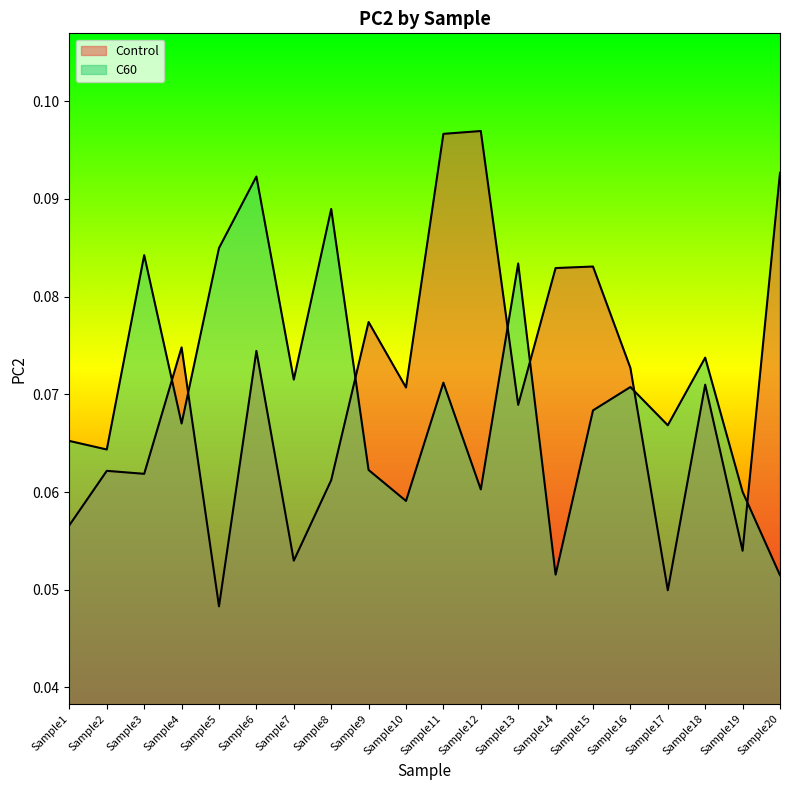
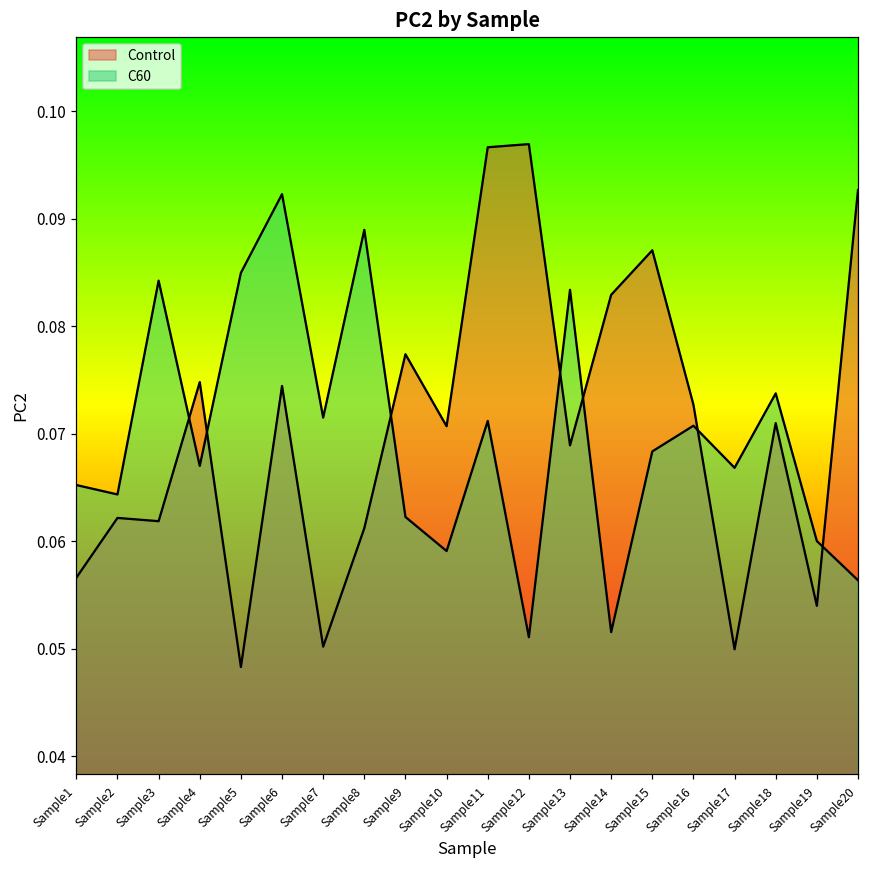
Control, Sample7: 0.053 -> 0.050
C60, Sample12: 0.060 -> 0.051
Control, Sample15: 0.083 -> 0.087
C60, Sample20: 0.051 -> 0.056
